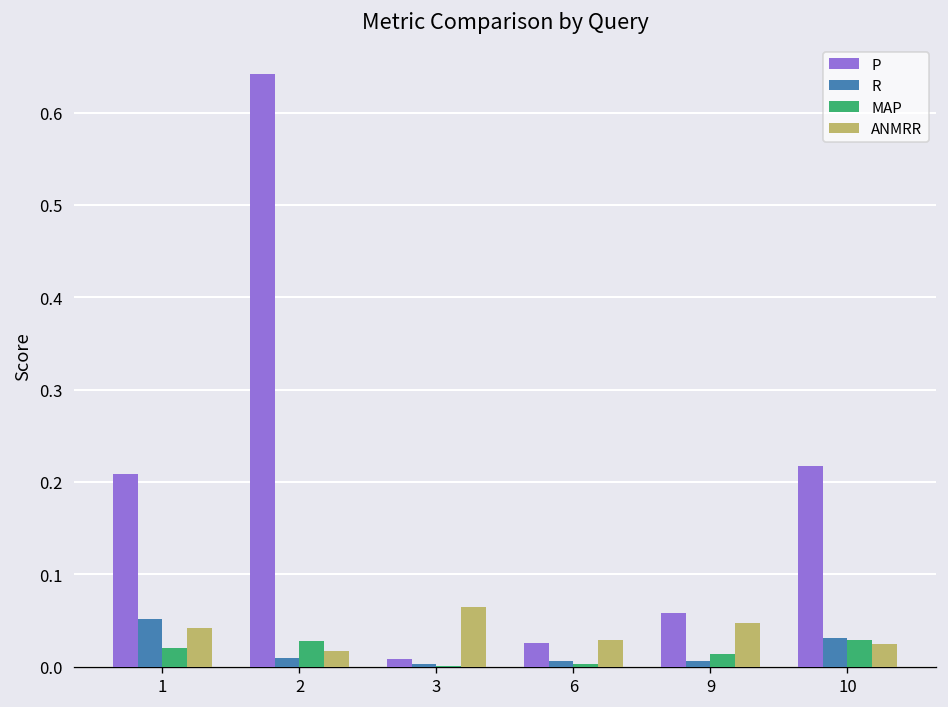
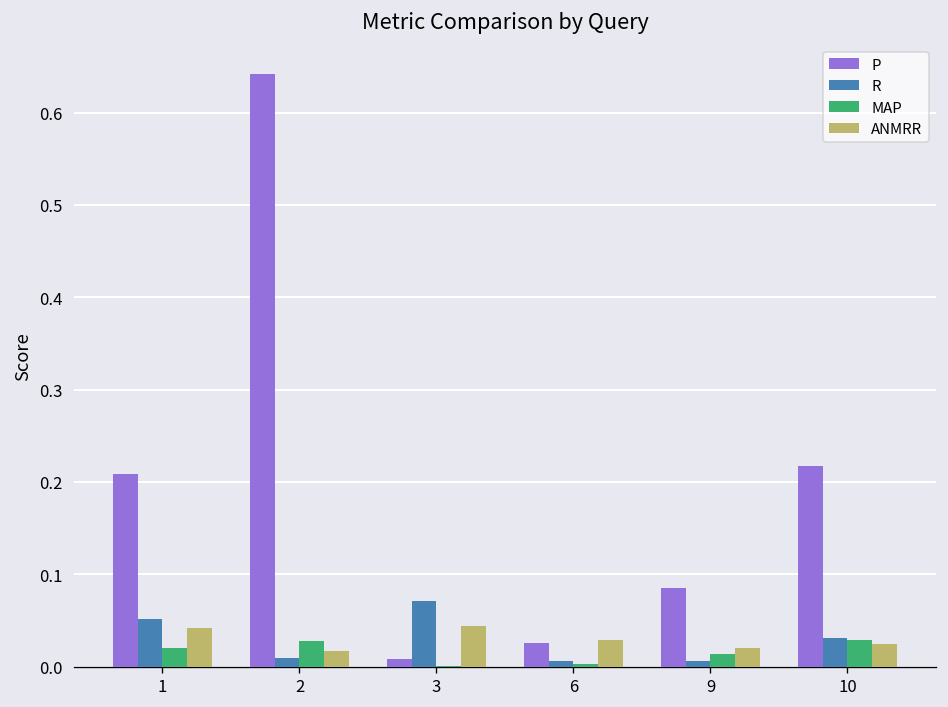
R, 3: 0.00 -> 0.07
ANMRR, 3: 0.06 -> 0.04
P, 9: 0.06 -> 0.09
ANMRR, 9: 0.05 -> 0.02
